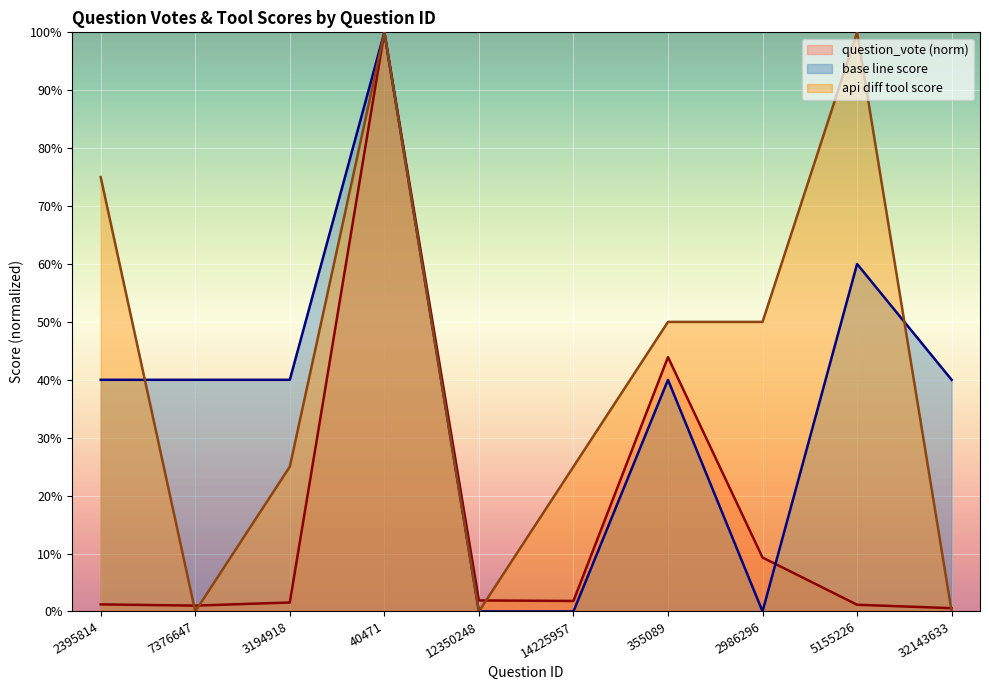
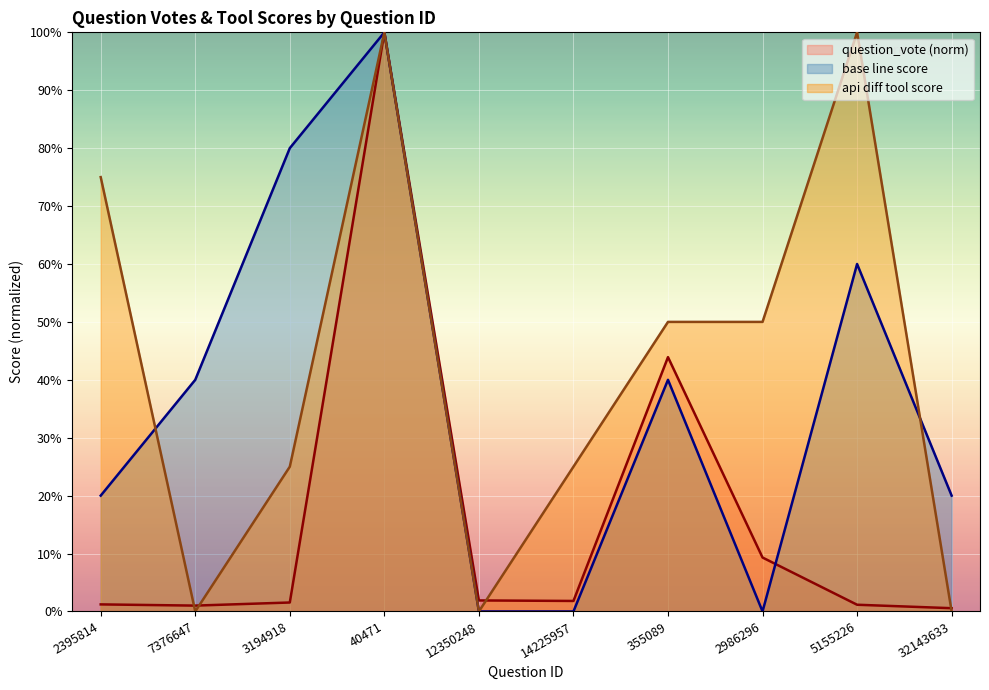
base line score, 2395814: 40% -> 20%
base line score, 3194918: 40% -> 80%
base line score, 32143633: 40% -> 20%
